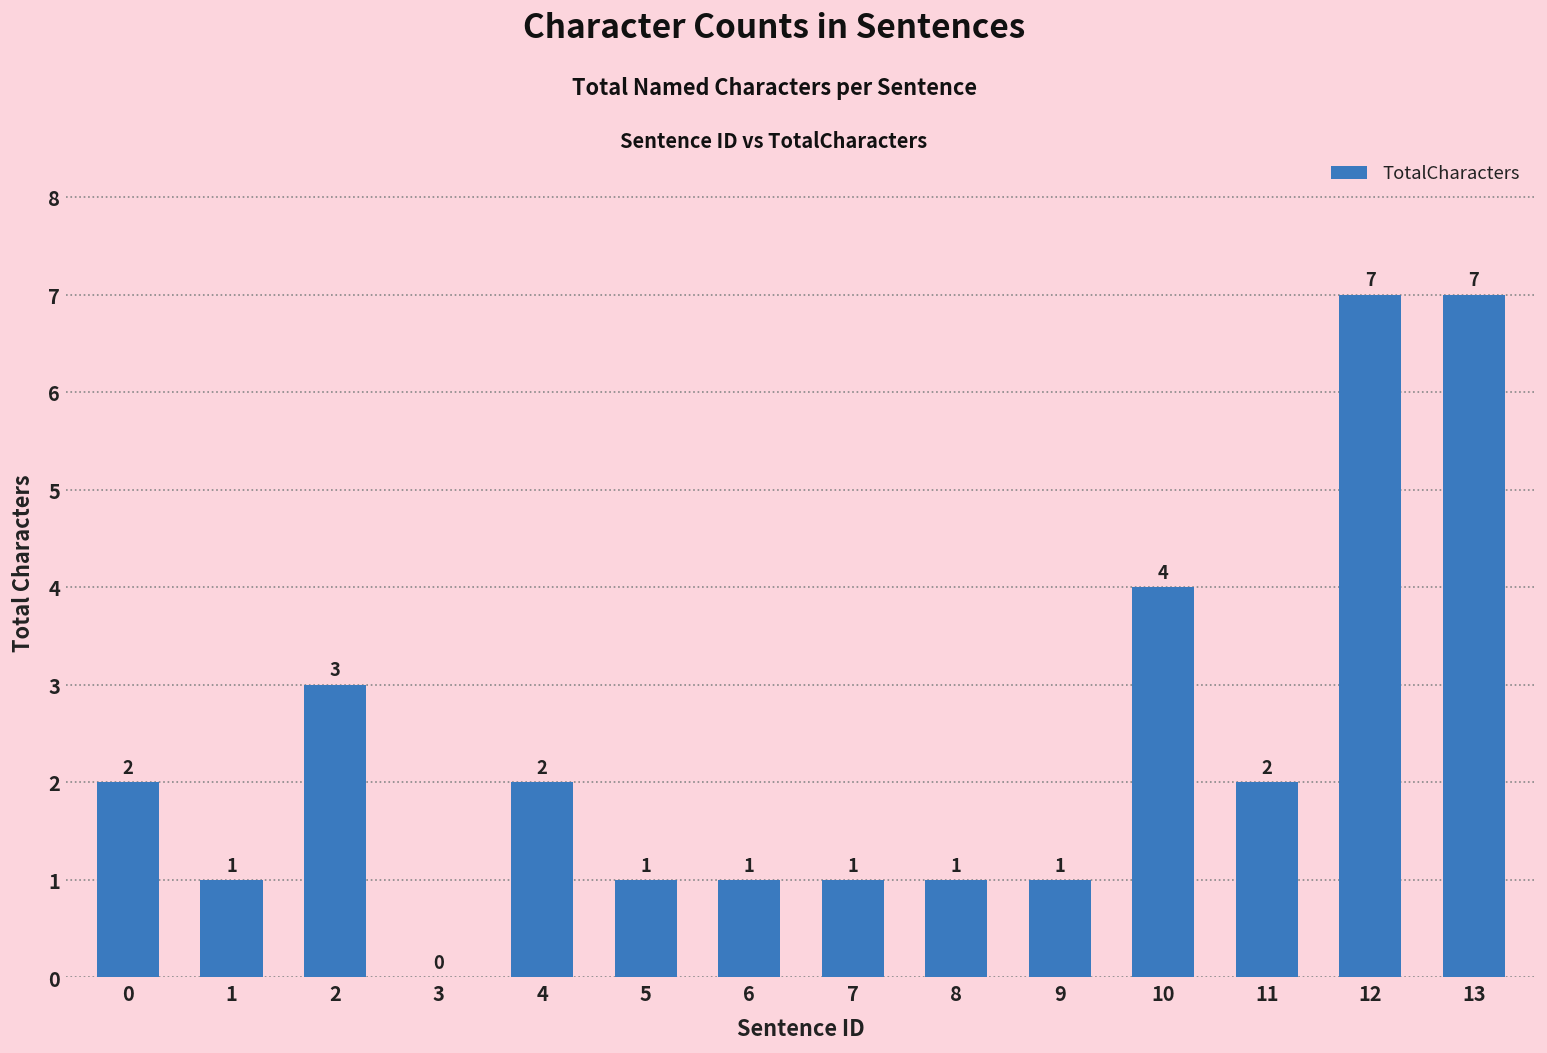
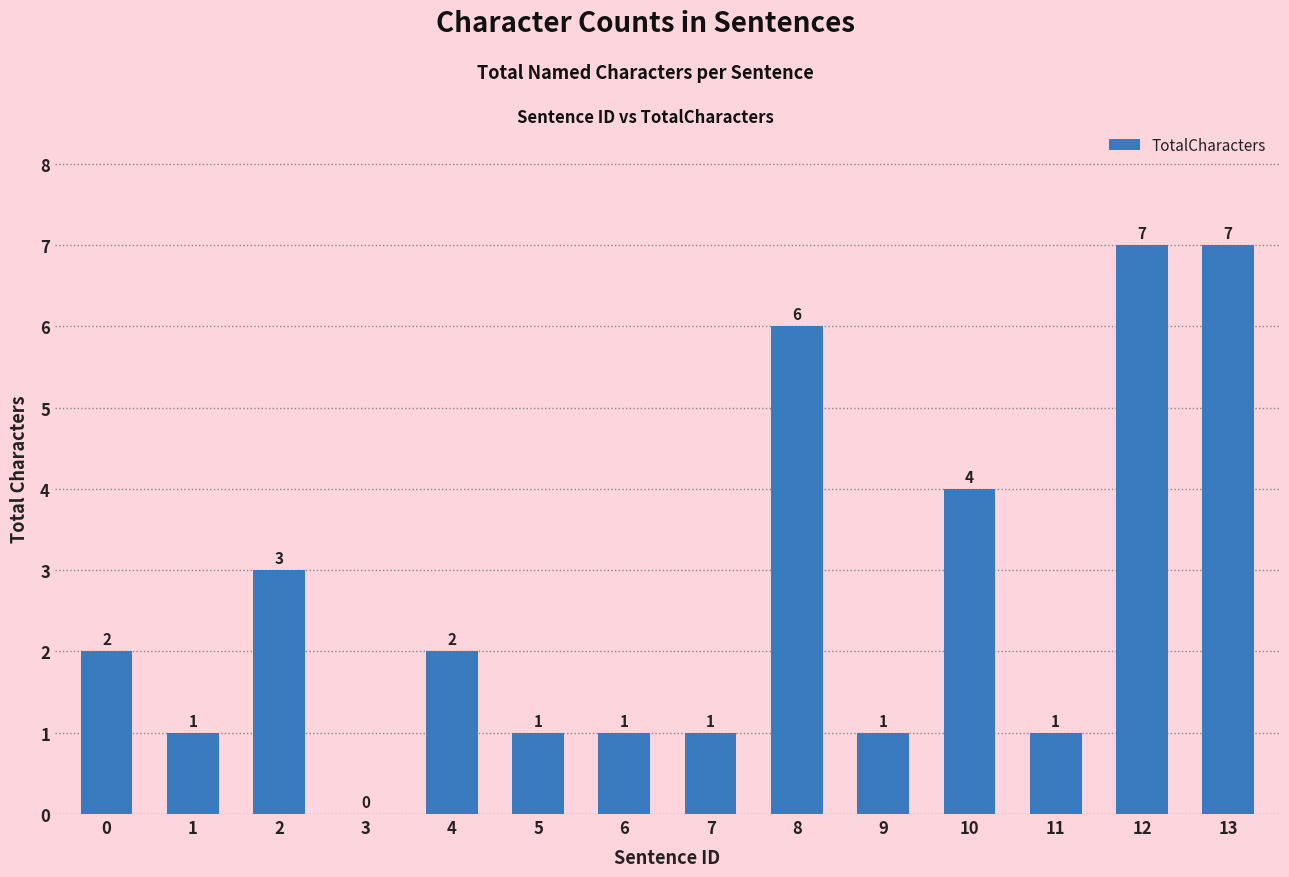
8: 1 -> 6
11: 2 -> 1
